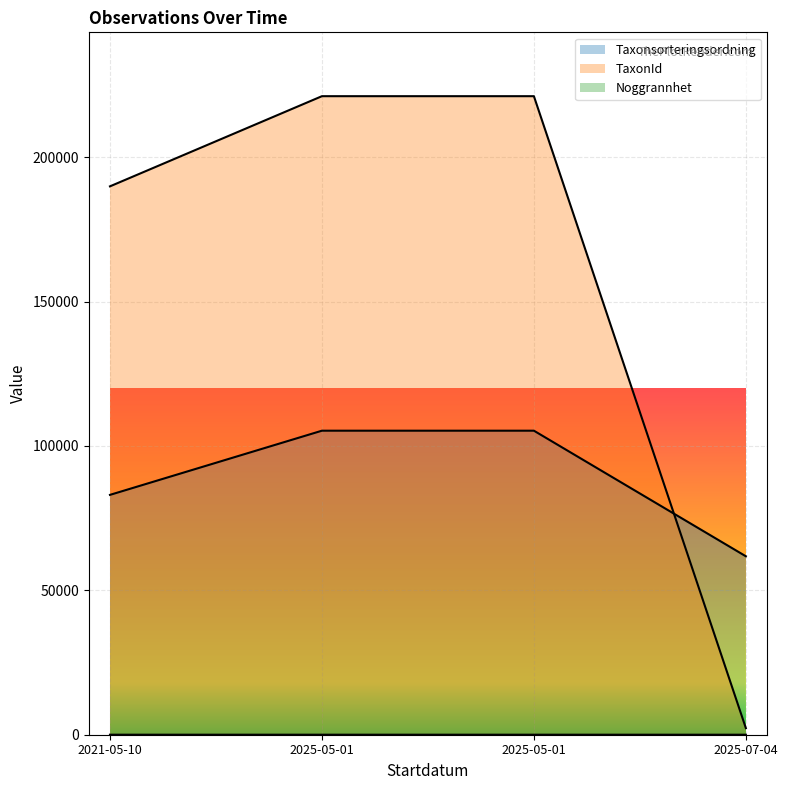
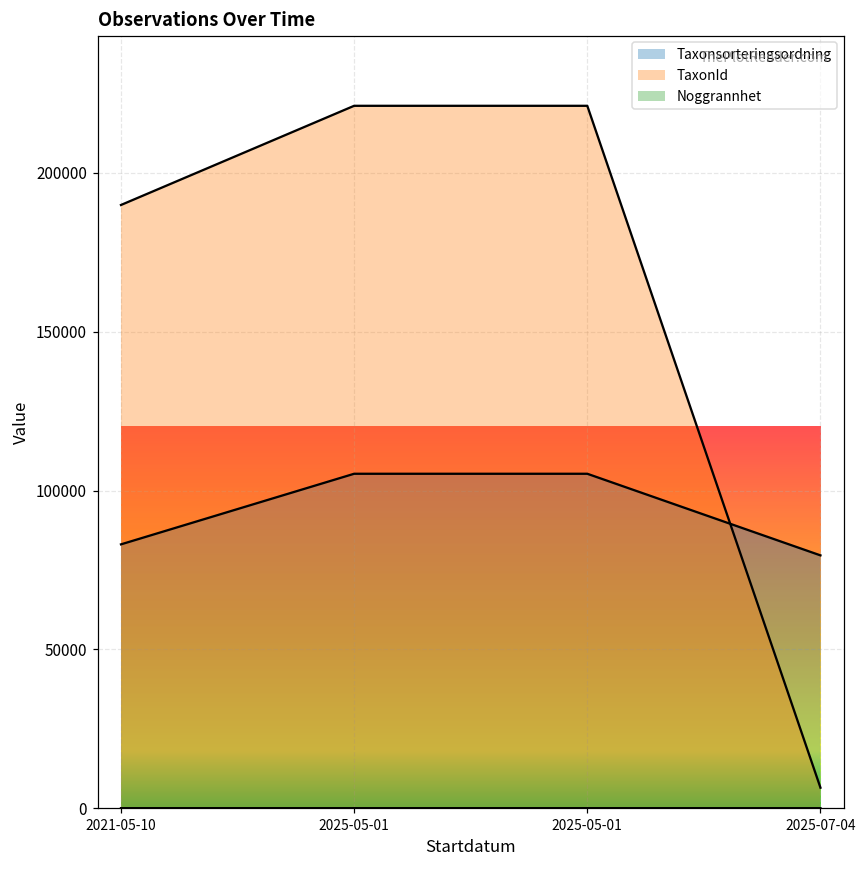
Taxonsorteringsordning, 2025-07-04: 62000 -> 80000
TaxonId, 2025-07-04: 2000 -> 6000
